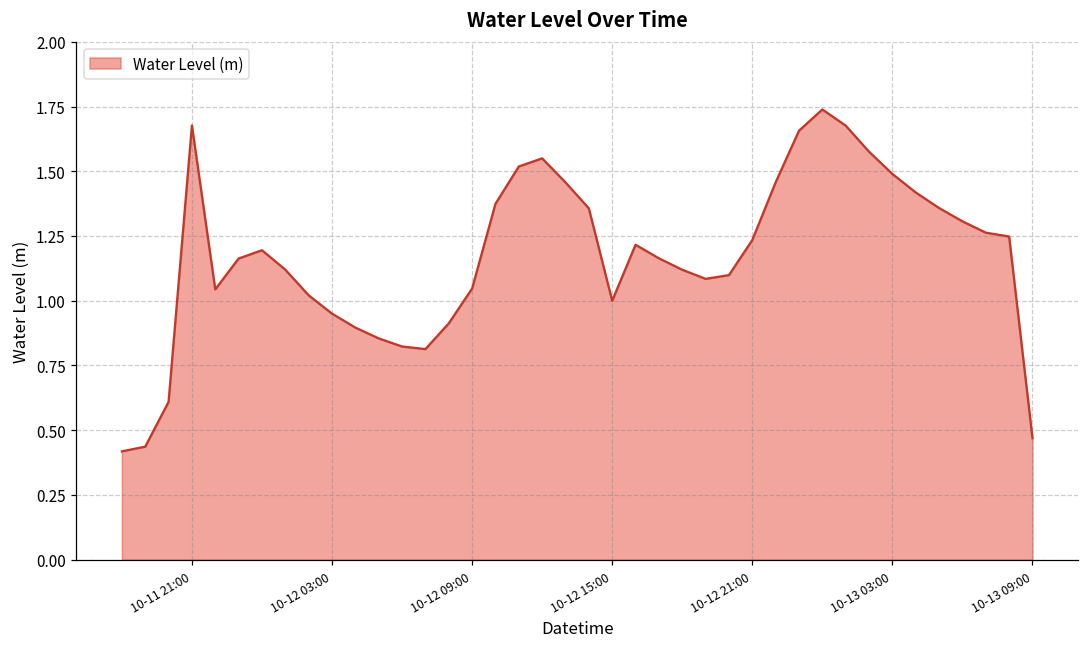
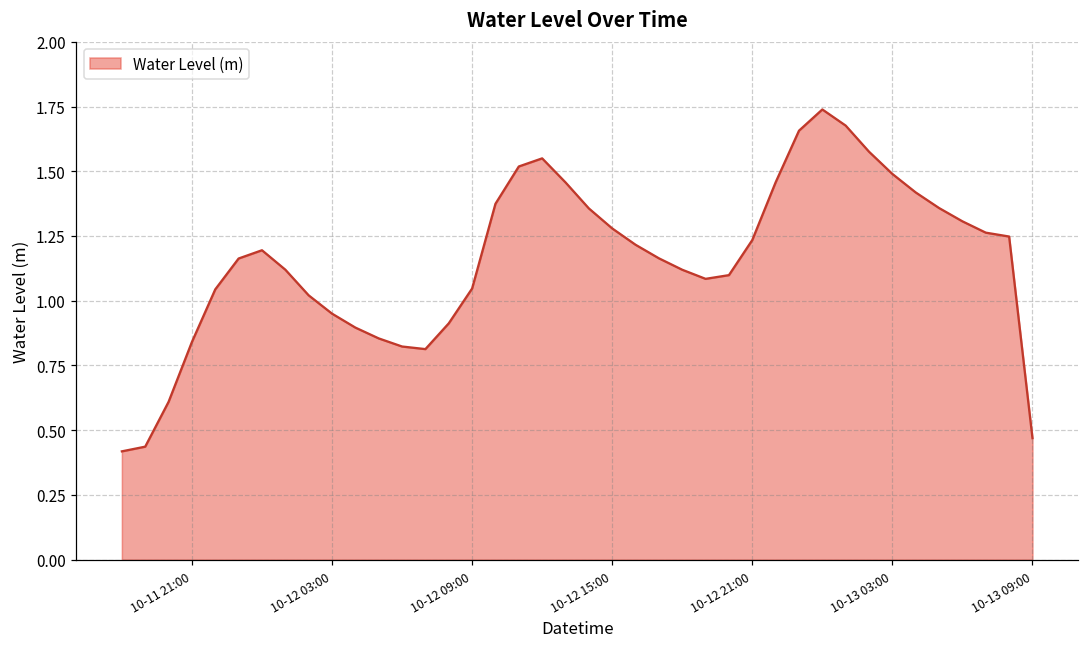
10-11 21:00: 1.68 -> 0.84
10-12 15:00: 1.00 -> 1.28
